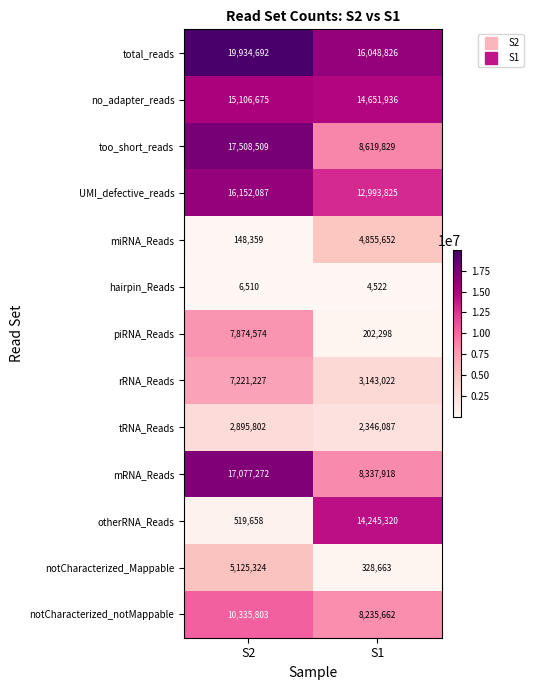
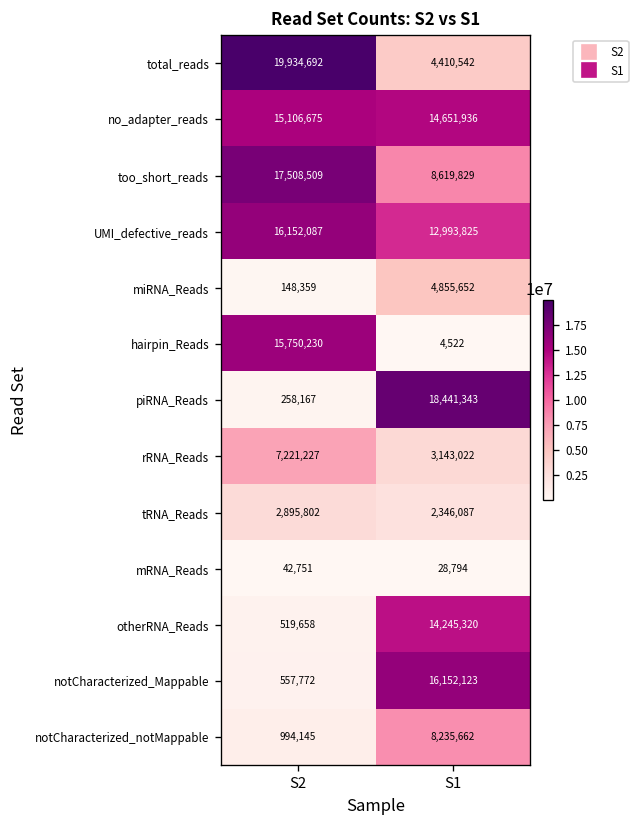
total_reads, S1: 16,048,826 -> 4,410,542
hairpin_Reads, S2: 6,510 -> 15,750,230
piRNA_Reads, S2: 7,874,574 -> 258,167
piRNA_Reads, S1: 202,298 -> 18,441,343
mRNA_Reads, S2: 17,077,272 -> 42,751
mRNA_Reads, S1: 8,337,918 -> 28,794
notCharacterized_Mappable, S2: 5,125,324 -> 557,772
notCharacterized_Mappable, S1: 328,663 -> 16,152,123
notCharacterized_notMappable, S2: 10,335,803 -> 994,145
